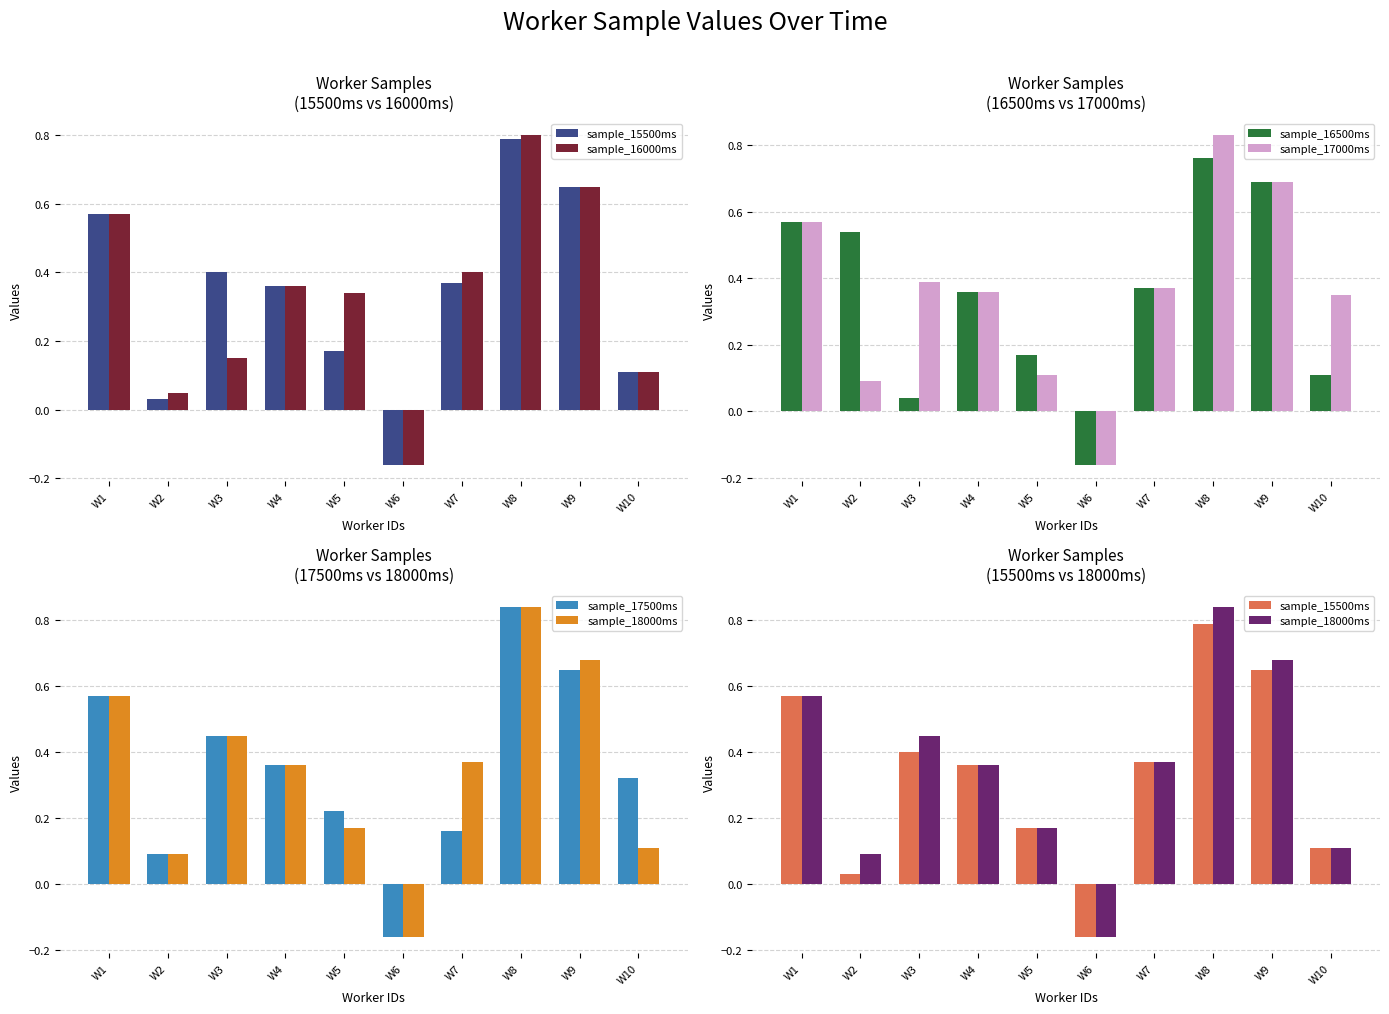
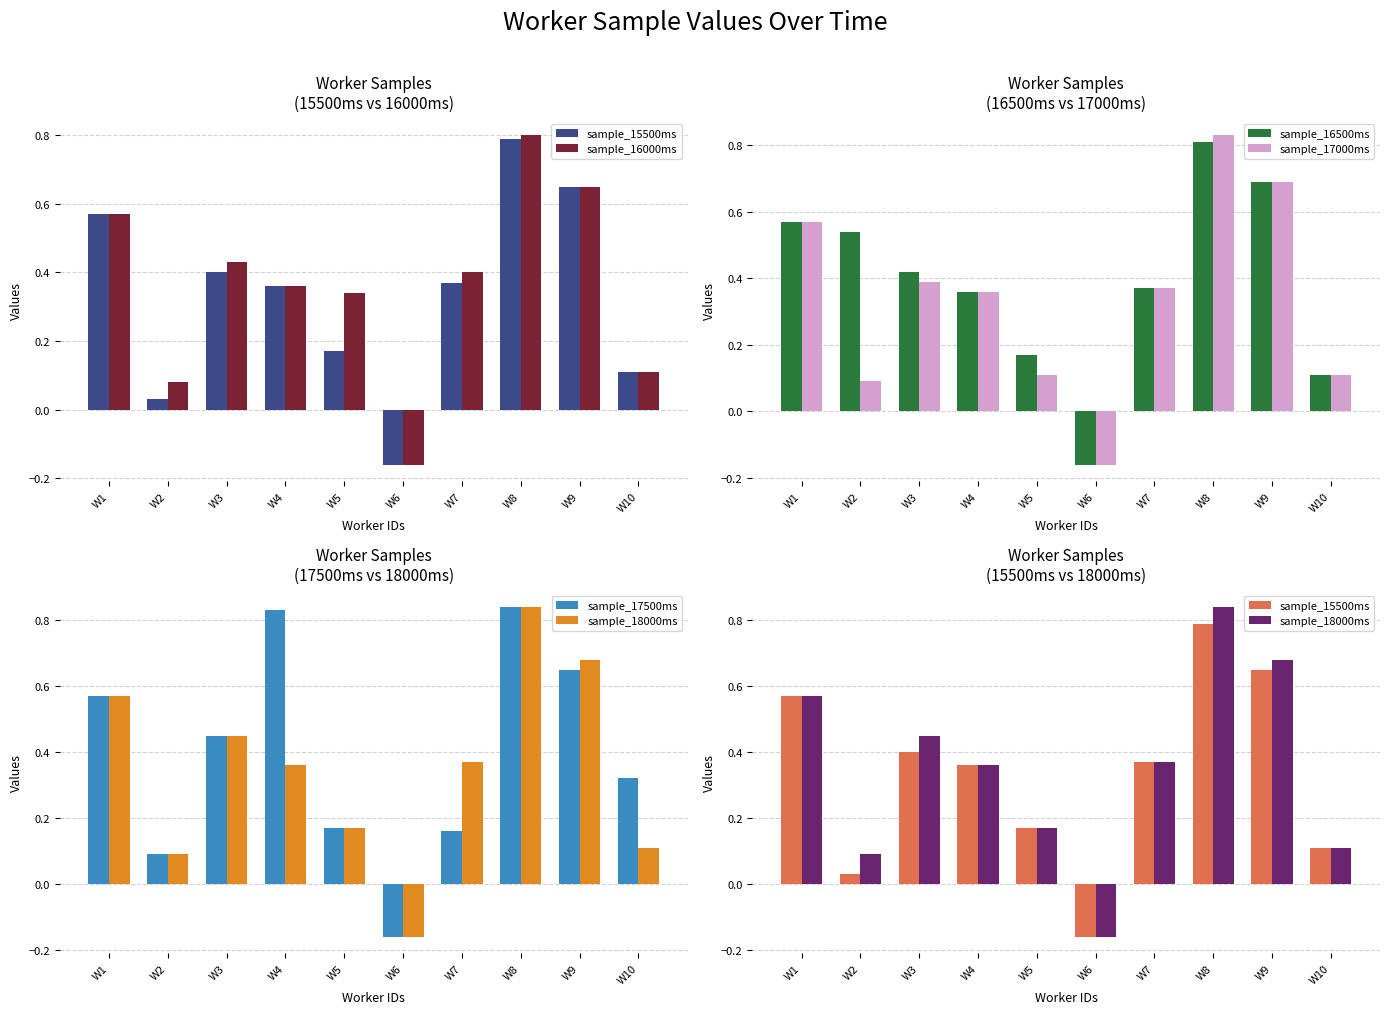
Worker Samples (15500ms vs 16000ms), sample_16000ms, W2: 0.05 -> 0.08
Worker Samples (15500ms vs 16000ms), sample_16000ms, W3: 0.15 -> 0.43
Worker Samples (16500ms vs 17000ms), sample_16500ms, W3: 0.04 -> 0.42
Worker Samples (16500ms vs 17000ms), sample_16500ms, W8: 0.76 -> 0.81
Worker Samples (16500ms vs 17000ms), sample_17000ms, W10: 0.35 -> 0.11
Worker Samples (17500ms vs 18000ms), sample_17500ms, W4: 0.36 -> 0.83
Worker Samples (17500ms vs 18000ms), sample_17500ms, W5: 0.22 -> 0.17
